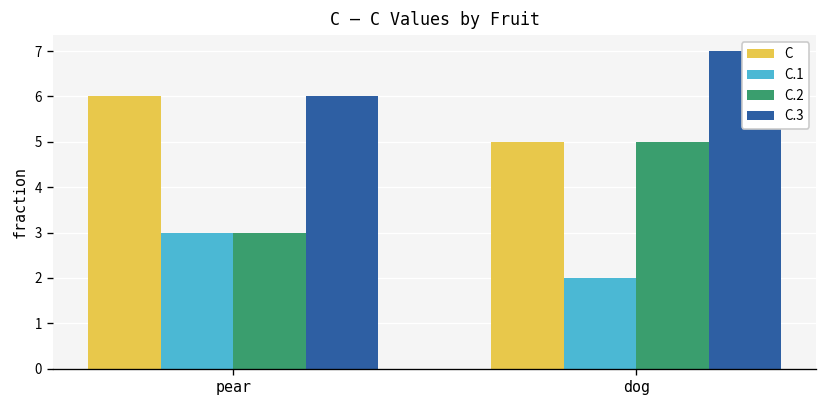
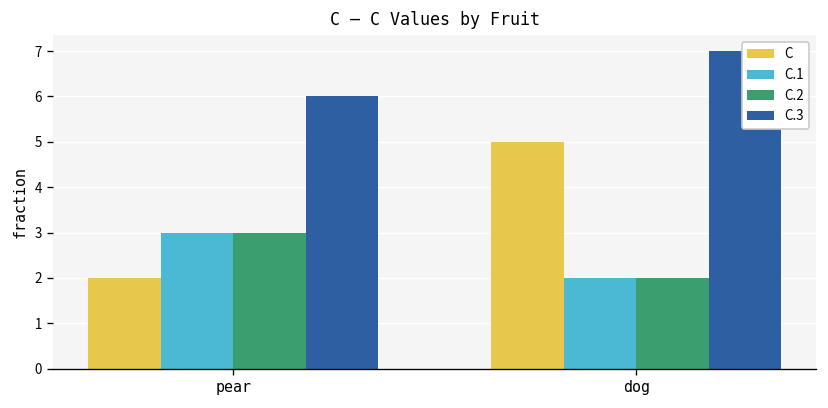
C, pear: 6 -> 2
C.2, dog: 5 -> 2
